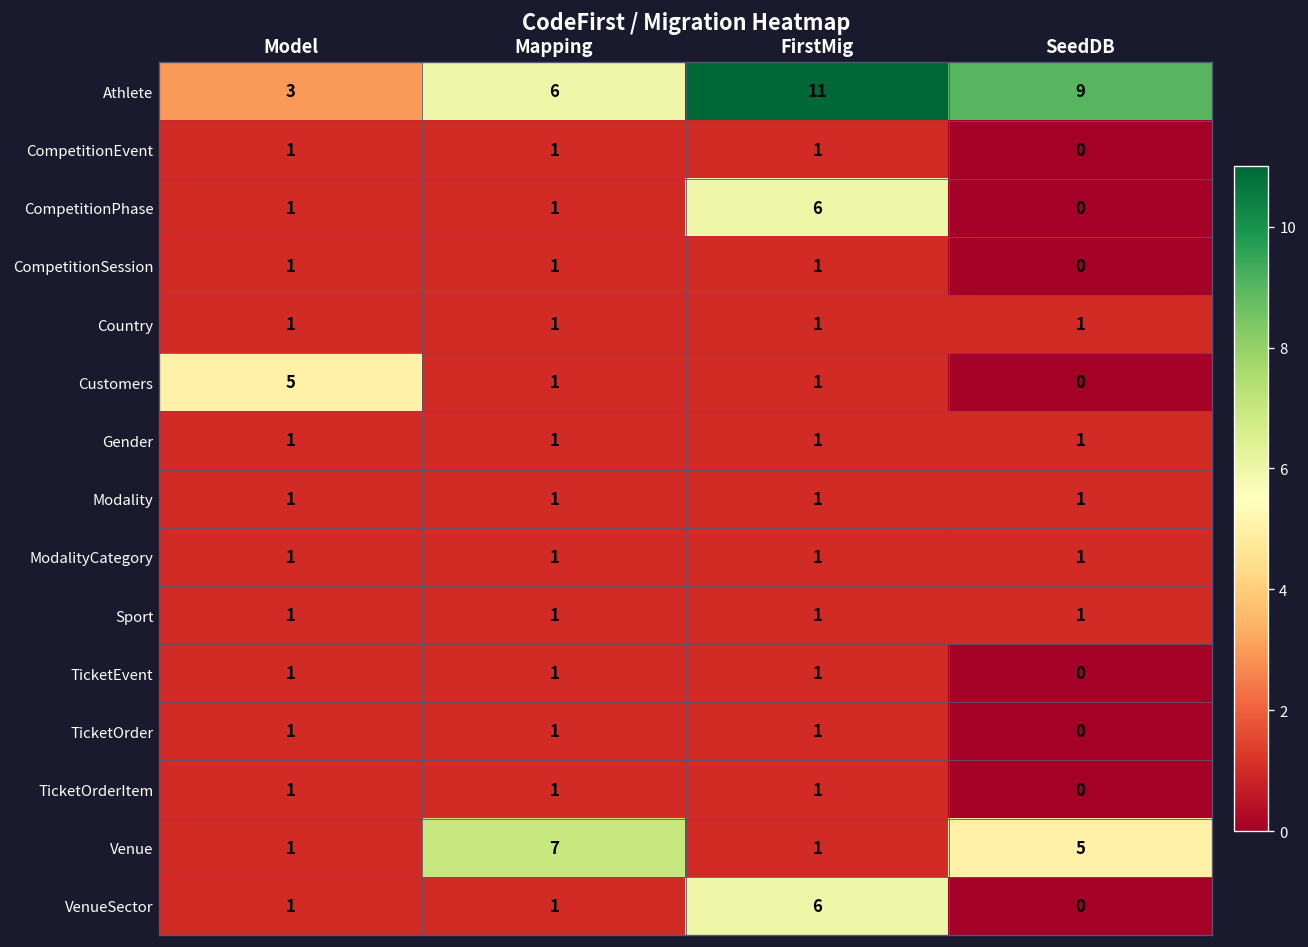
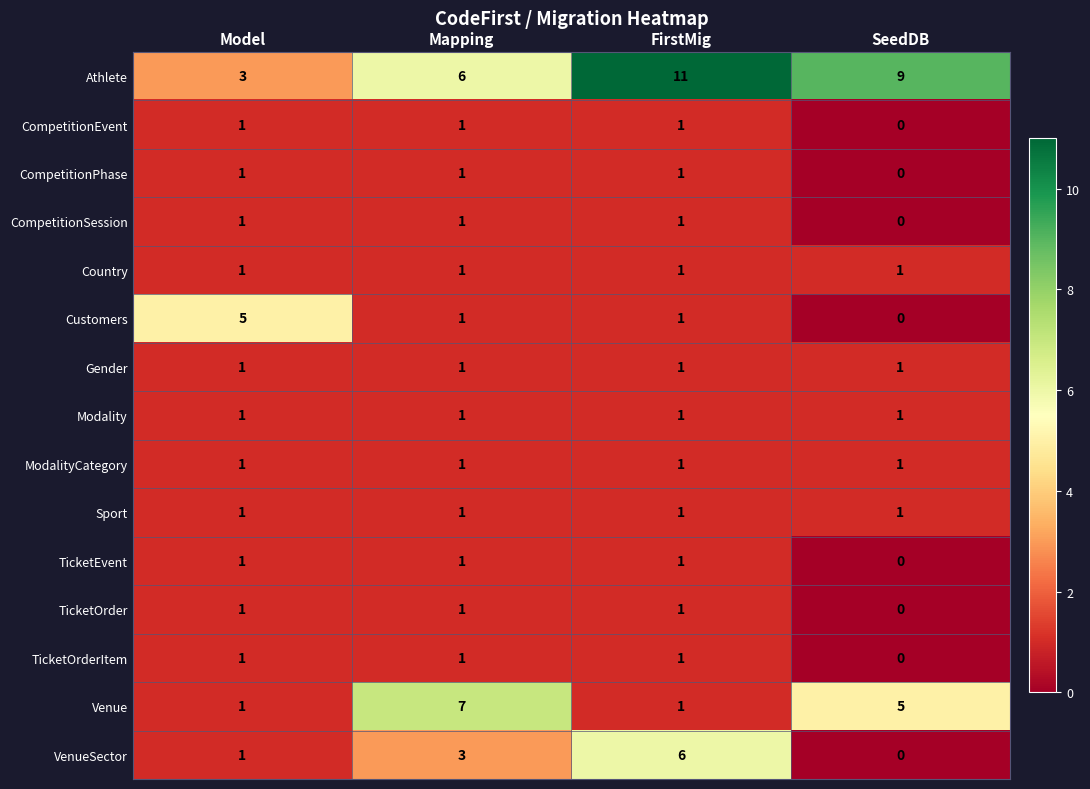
CompetitionPhase, FirstMig: 6 -> 1
VenueSector, Mapping: 1 -> 3
